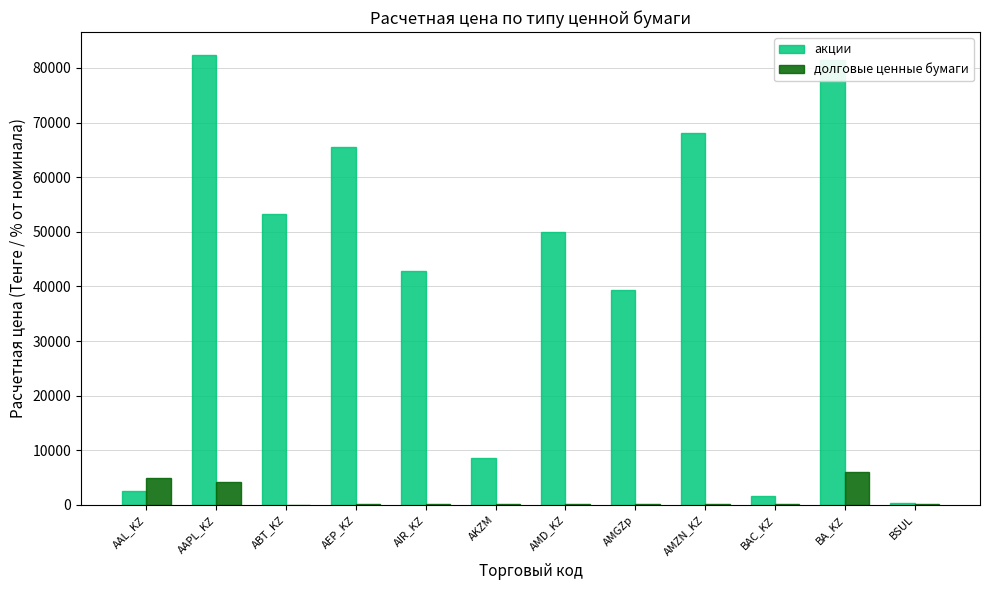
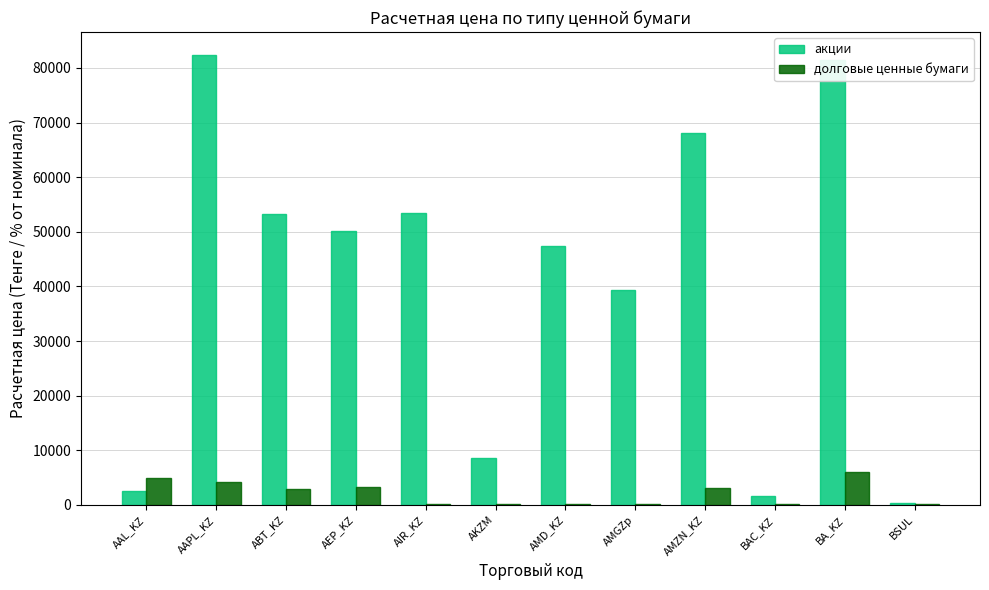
долговые ценные бумаги, ABT_KZ: 0 -> 3000
акции, AEP_KZ: 66000 -> 50000
долговые ценные бумаги, AEP_KZ: 0 -> 3000
акции, AIR_KZ: 43000 -> 54000
акции, AMD_KZ: 50000 -> 47000
долговые ценные бумаги, AMZN_KZ: 0 -> 3000
